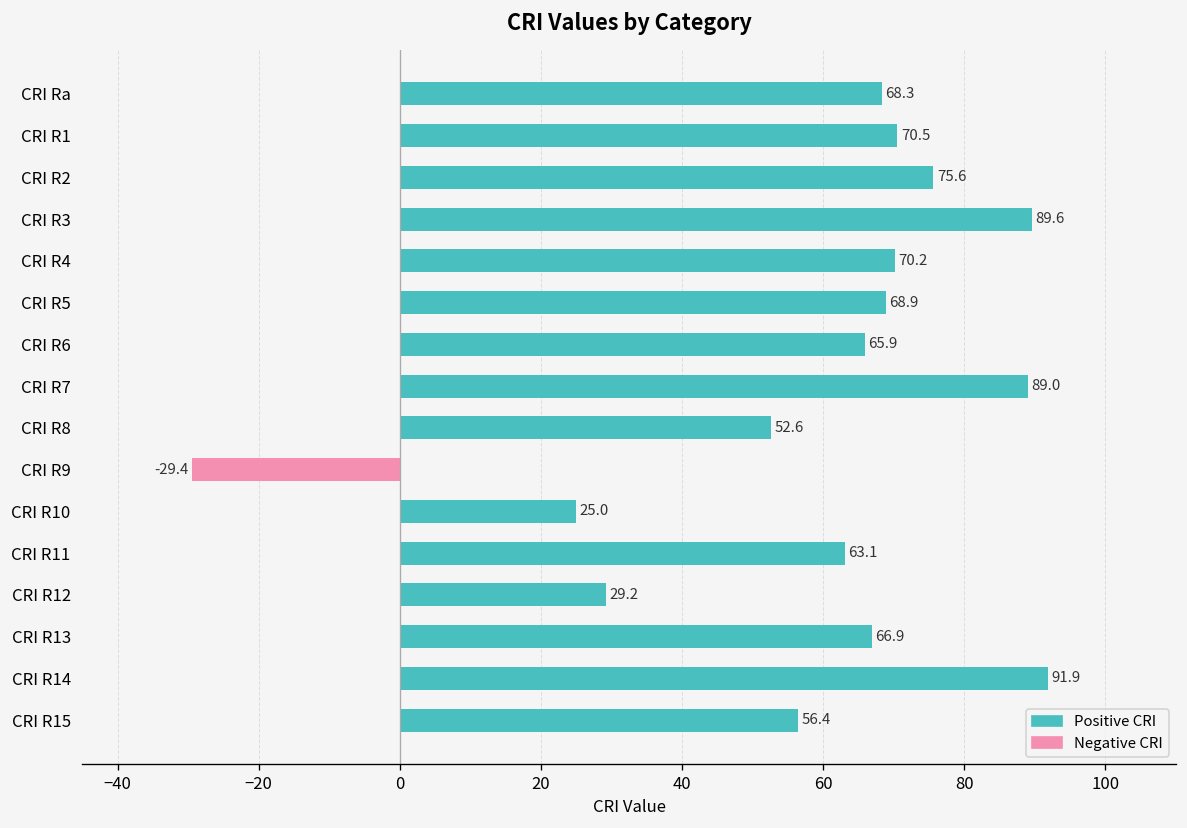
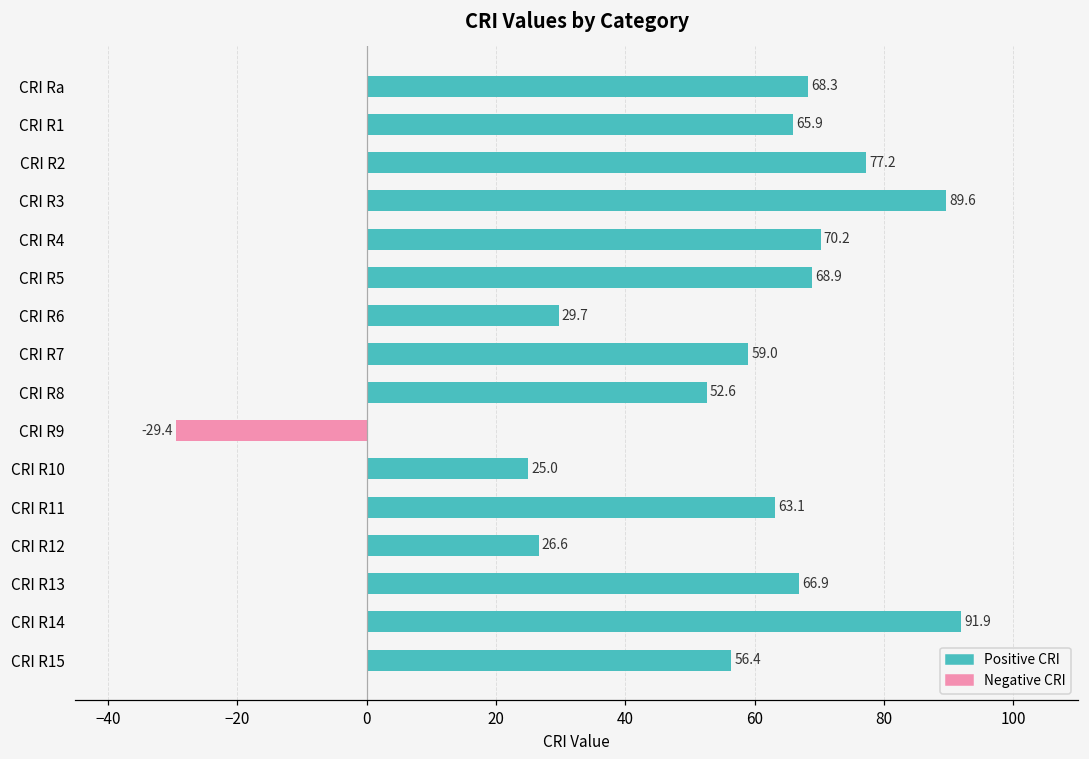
CRI R1: 70.5 -> 65.9
CRI R2: 75.6 -> 77.2
CRI R6: 65.9 -> 29.7
CRI R7: 89.0 -> 59.0
CRI R12: 29.2 -> 26.6
